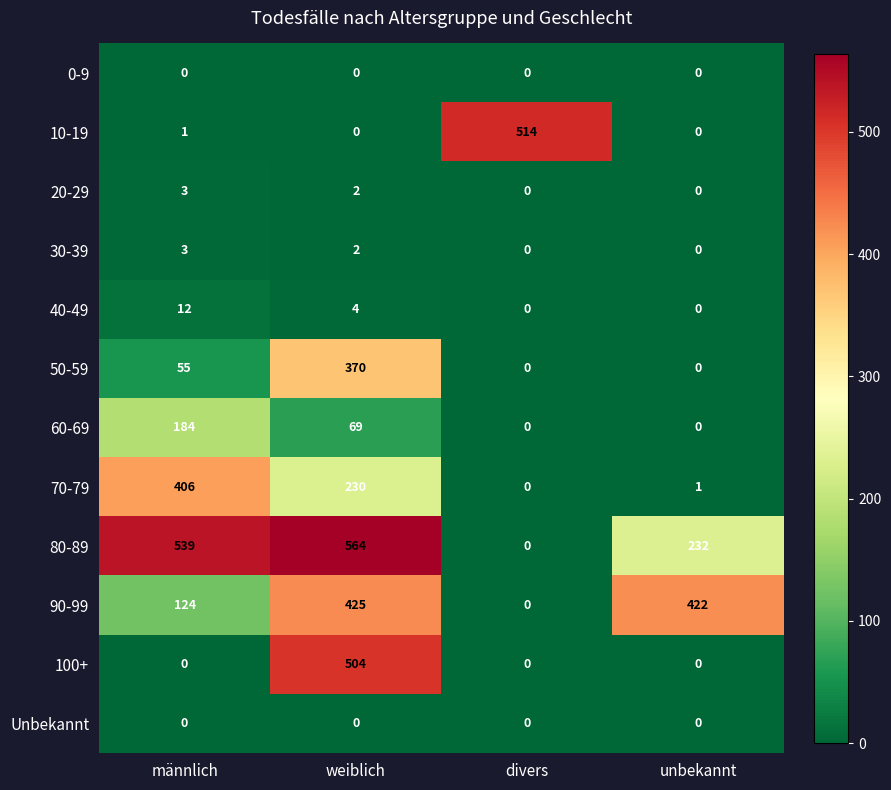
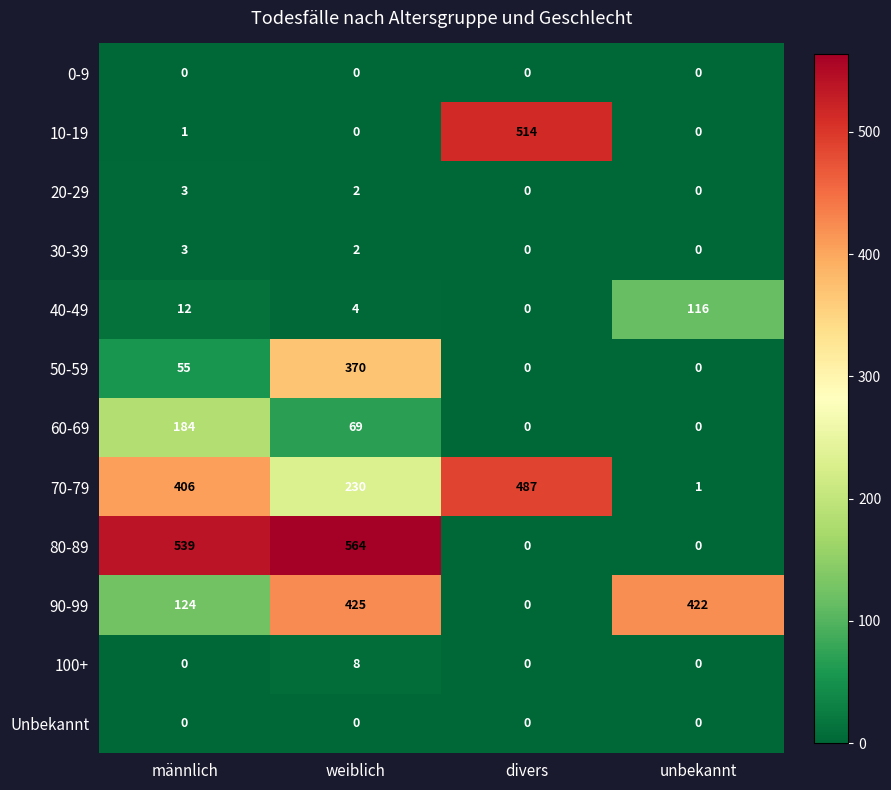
40-49, unbekannt: 0 -> 116
70-79, divers: 0 -> 487
80-89, unbekannt: 232 -> 0
100+, weiblich: 504 -> 8
